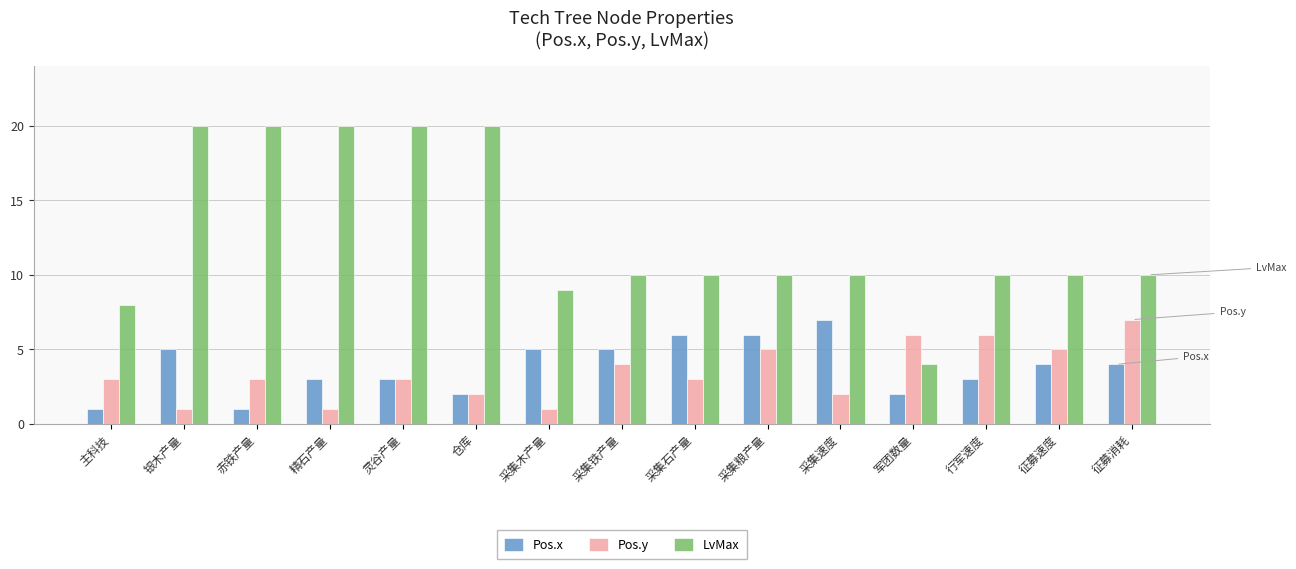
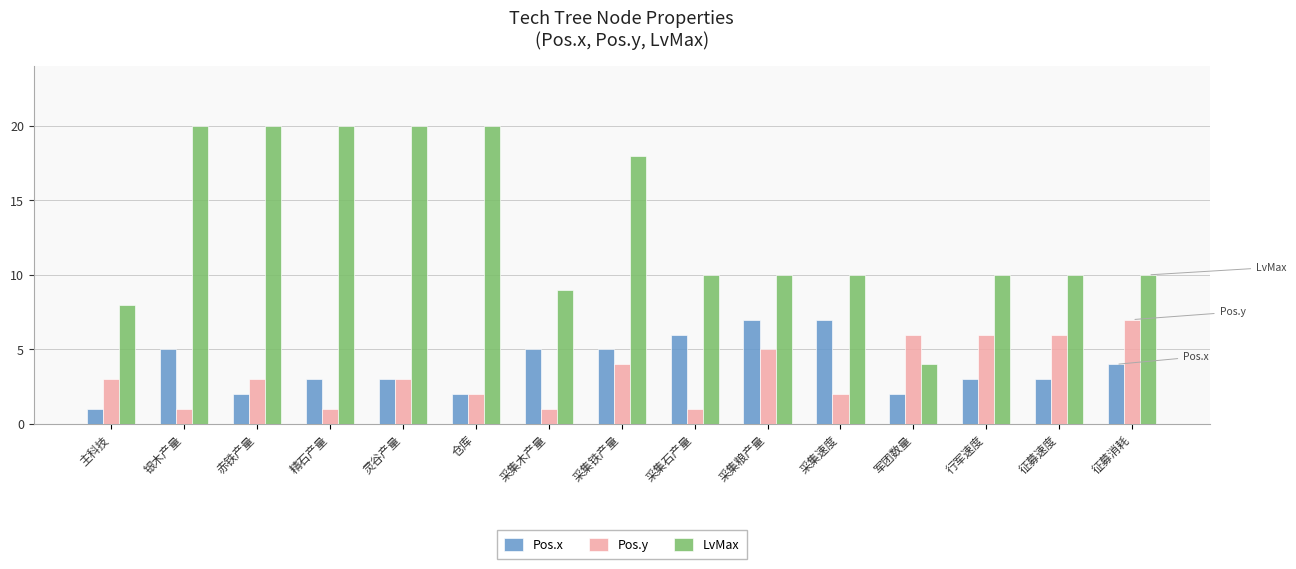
Pos.x, 赤铁产量: 1 -> 2
LvMax, 采集铁产量: 10 -> 18
Pos.y, 采集石产量: 3 -> 1
Pos.x, 采集粮产量: 6 -> 7
Pos.x, 征募速度: 4 -> 3
Pos.y, 征募速度: 5 -> 6
